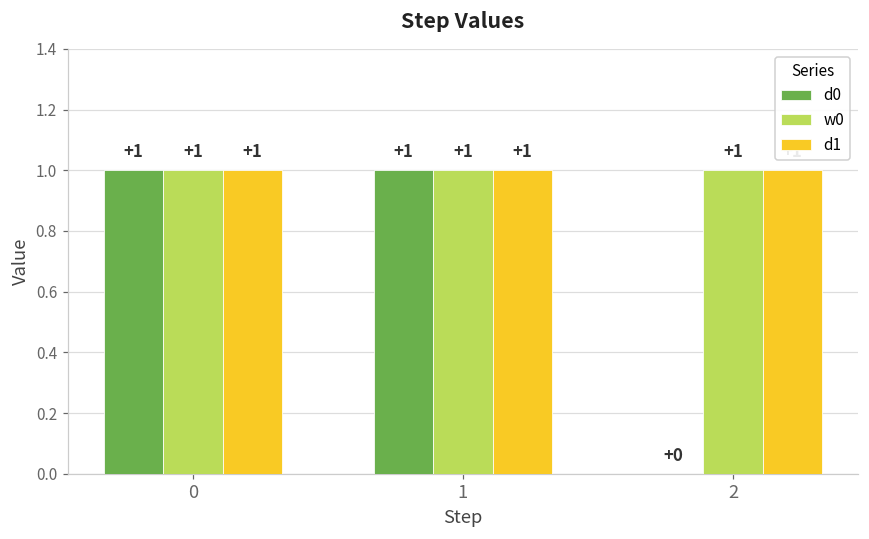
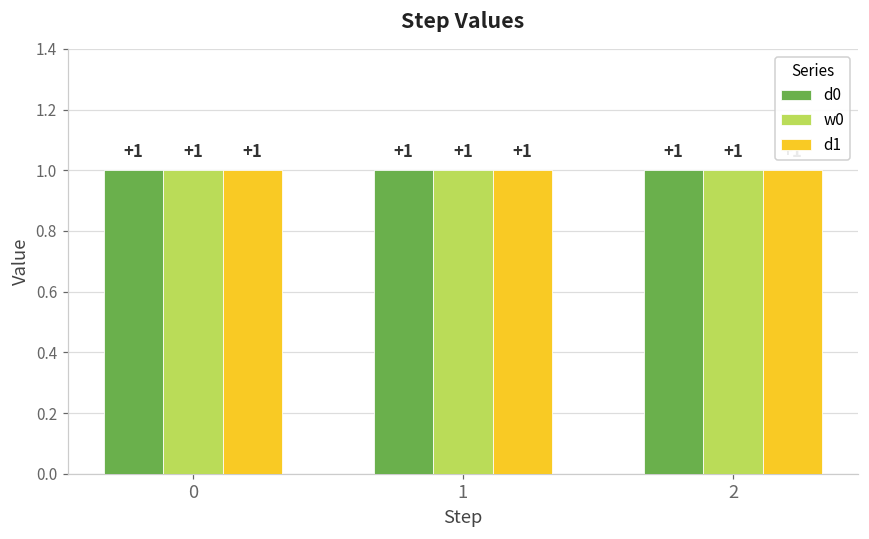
d0, 2: +0 -> +1
